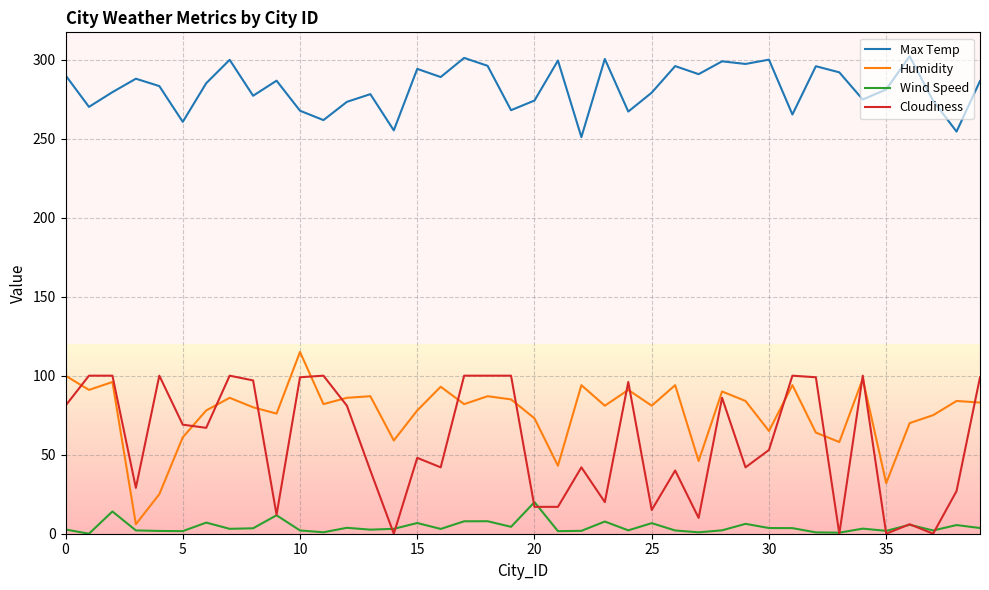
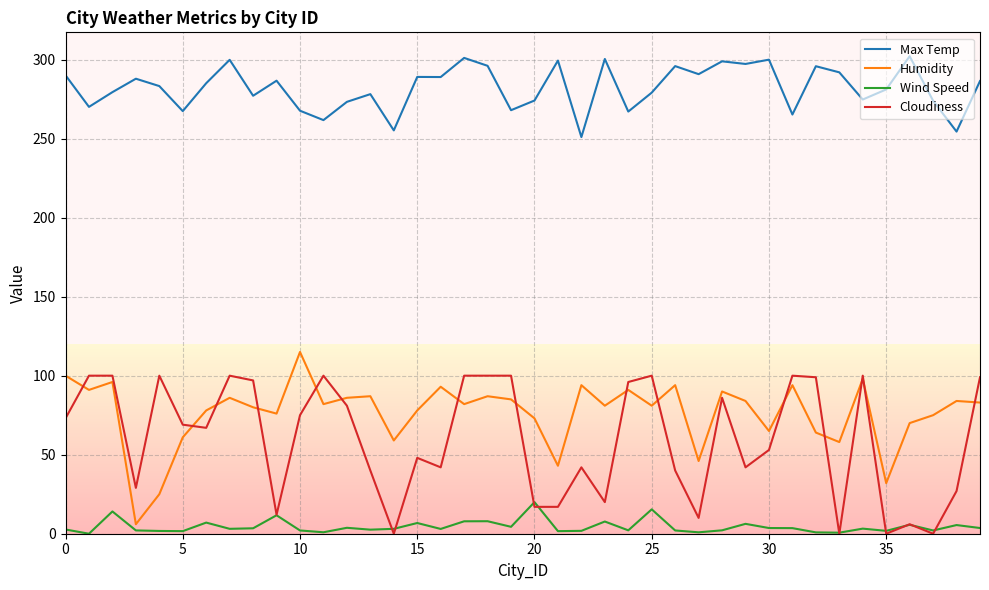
Cloudiness, 0: 81 -> 73
Max Temp, 5: 261 -> 267
Cloudiness, 10: 99 -> 75
Max Temp, 15: 294 -> 289
Wind Speed, 25: 7 -> 15
Cloudiness, 25: 15 -> 100
